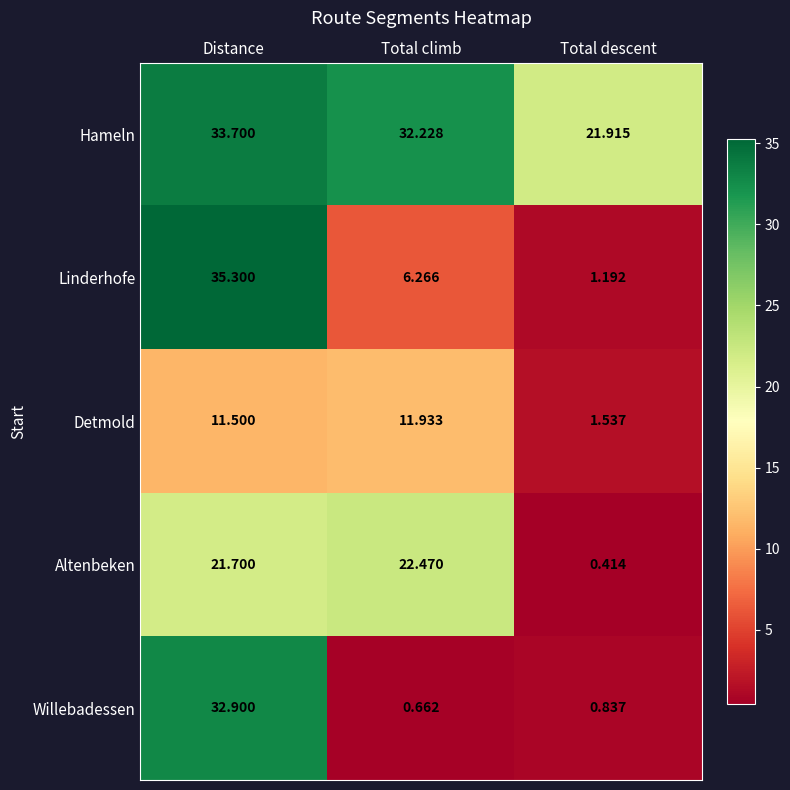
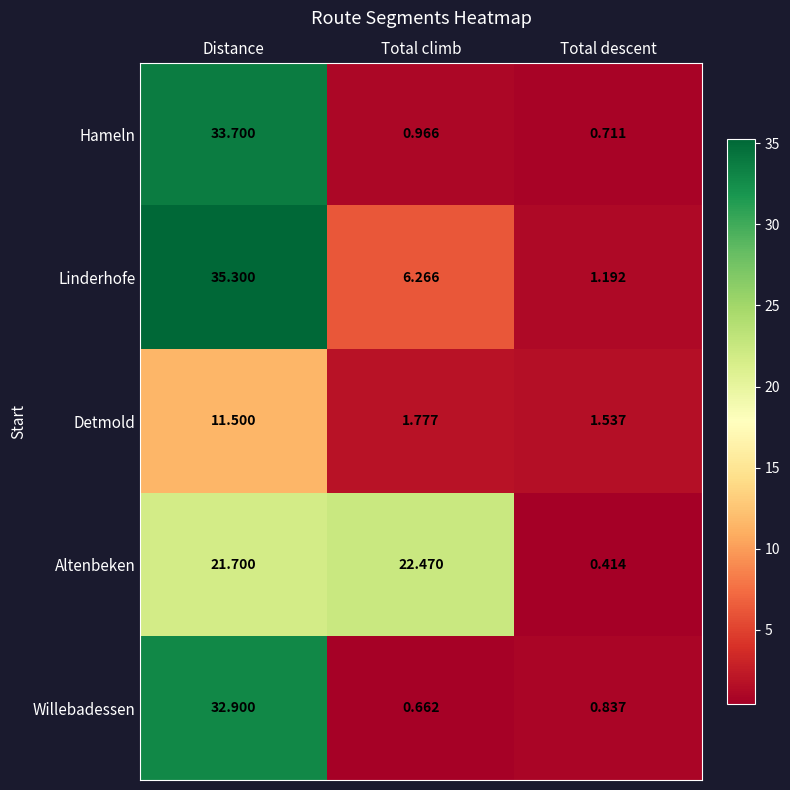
Hameln, Total climb: 32.228 -> 0.966
Hameln, Total descent: 21.915 -> 0.711
Detmold, Total climb: 11.933 -> 1.777
